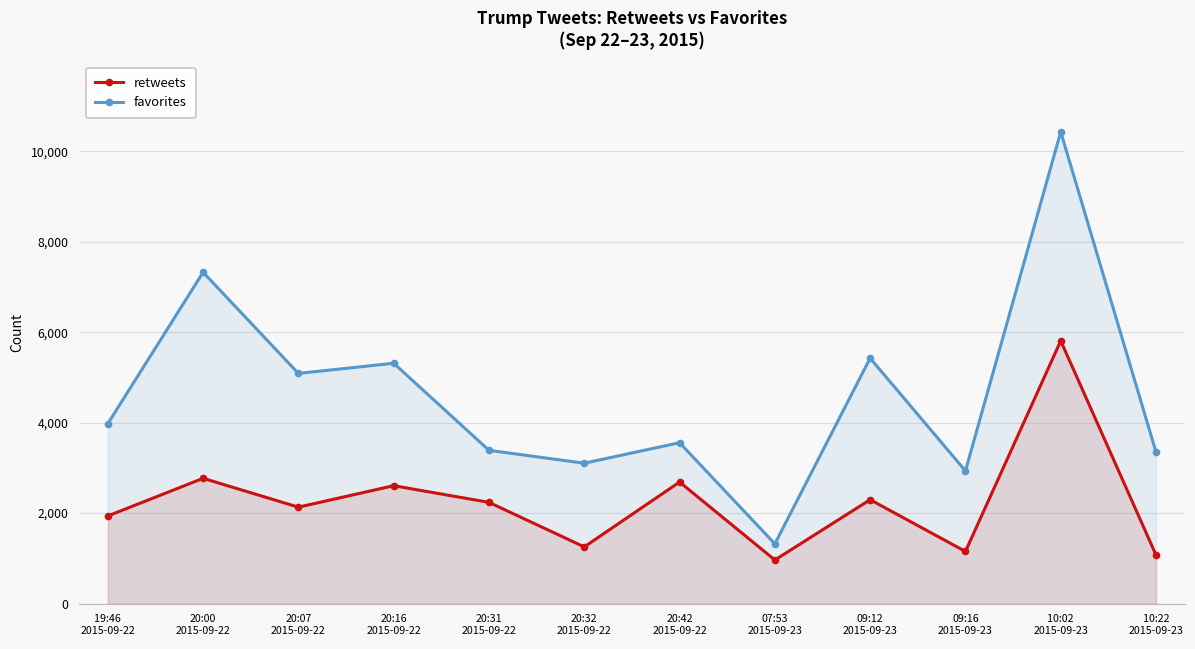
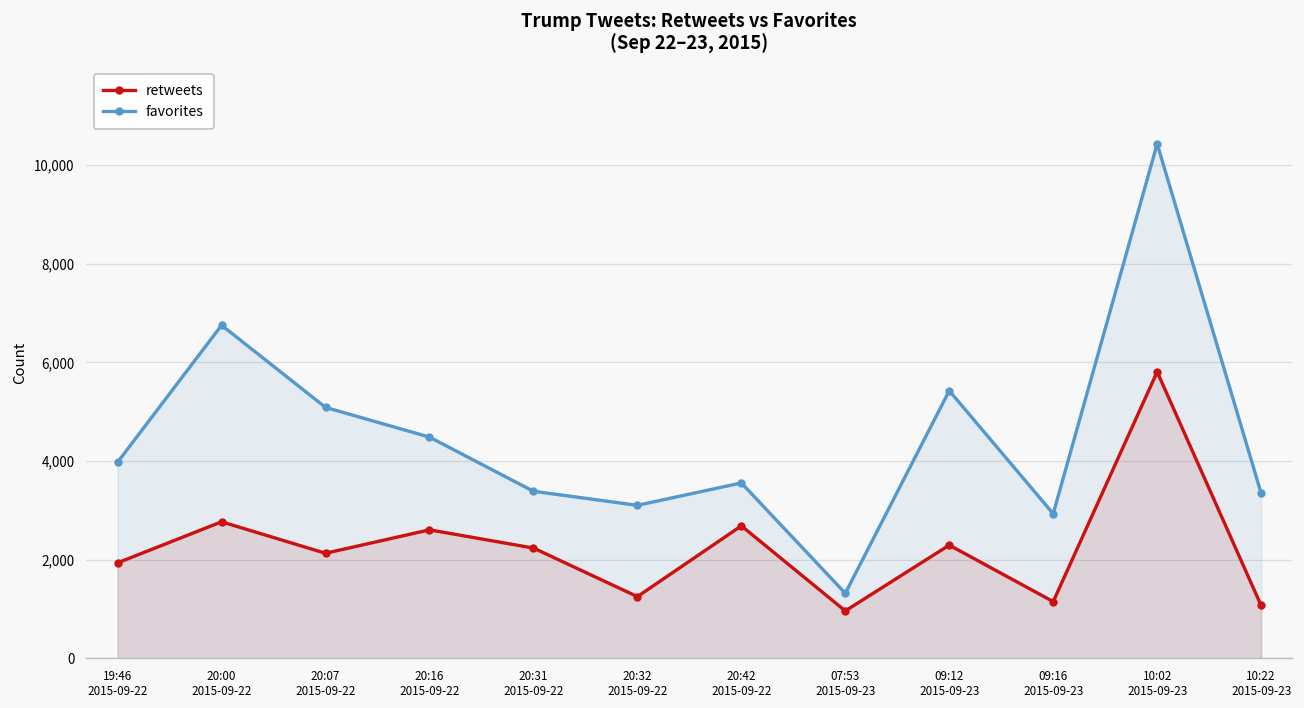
favorites, 20:00 2015-09-22: 7,300 -> 6,800
favorites, 20:16 2015-09-22: 5,300 -> 4,500
